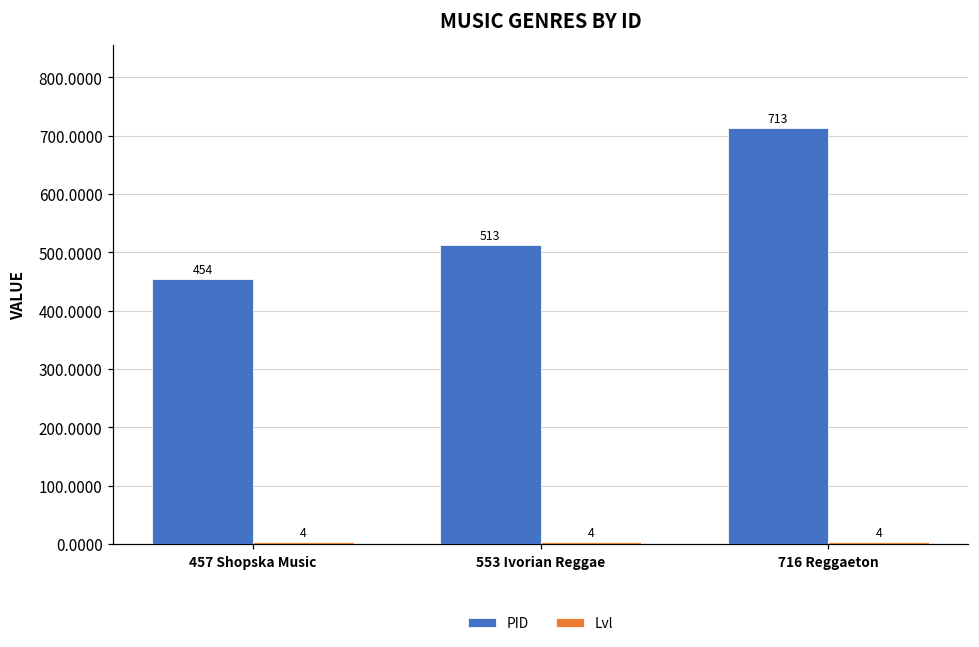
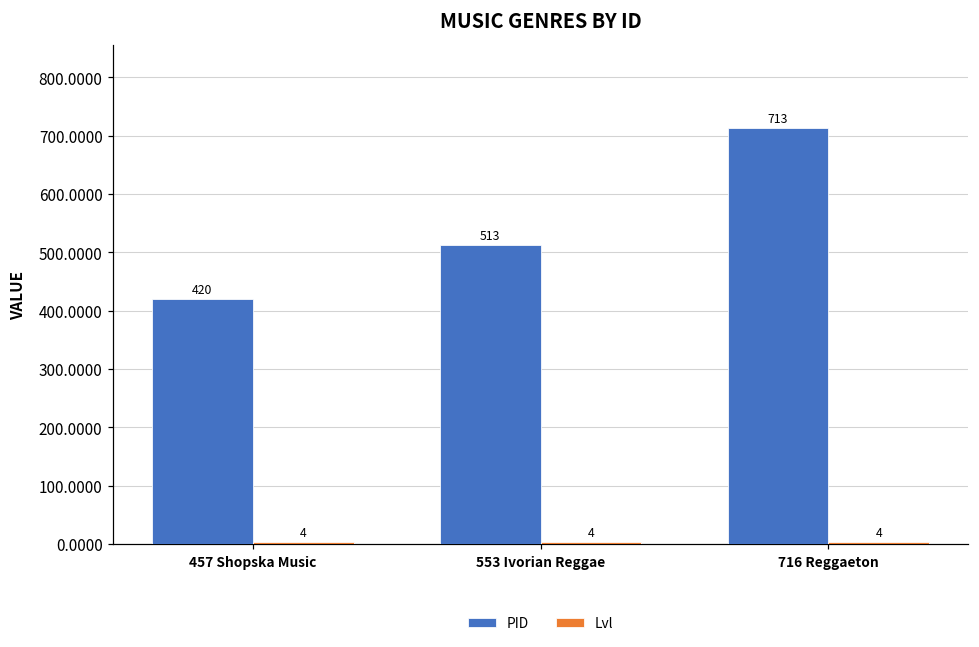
PID, 457 Shopska Music: 454 -> 420
